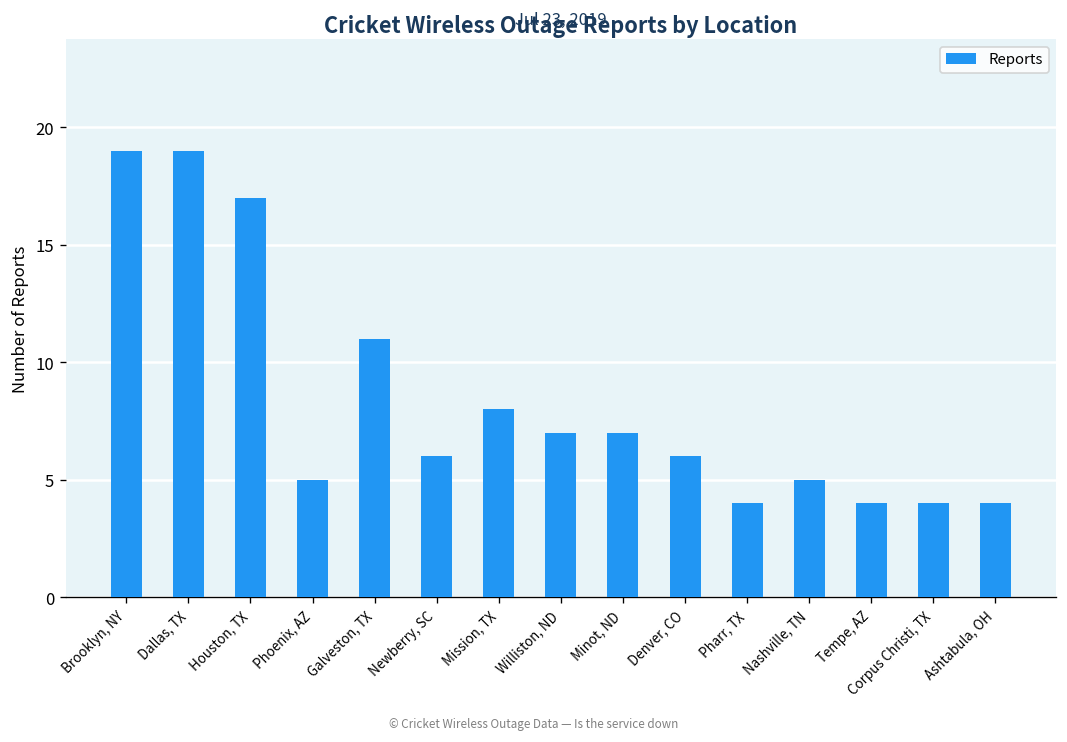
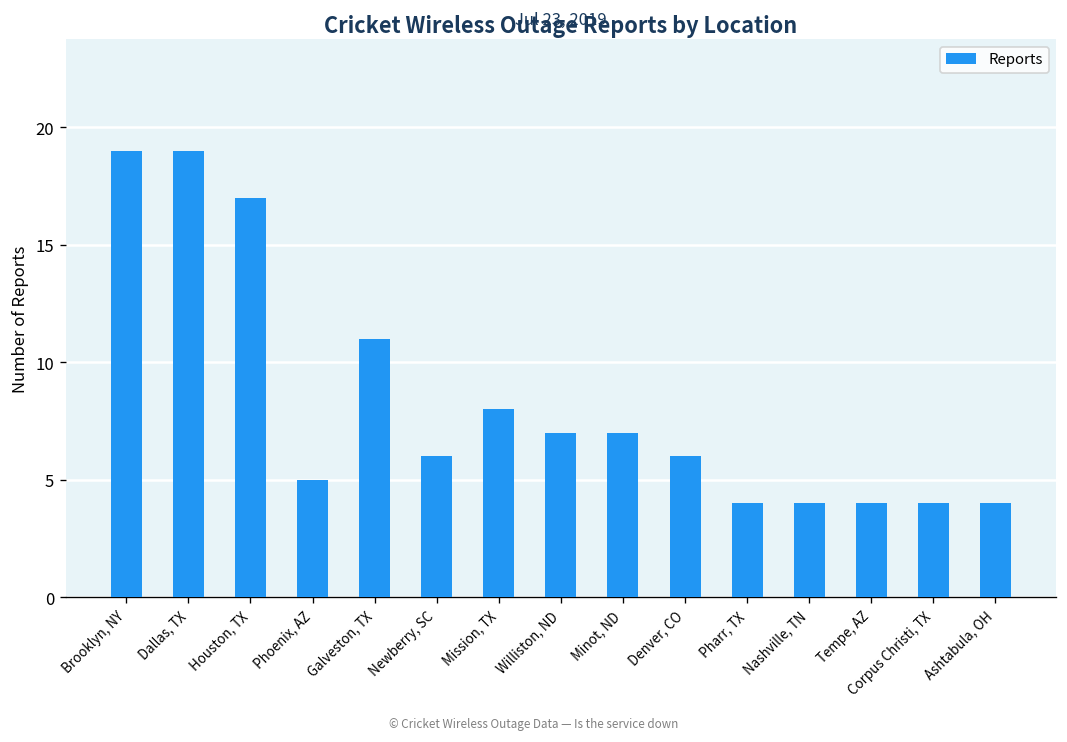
Nashville, TN: 5 -> 4
